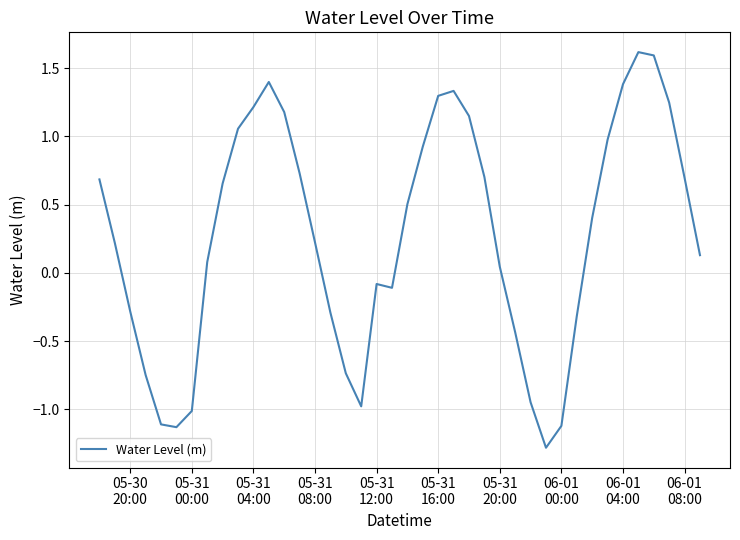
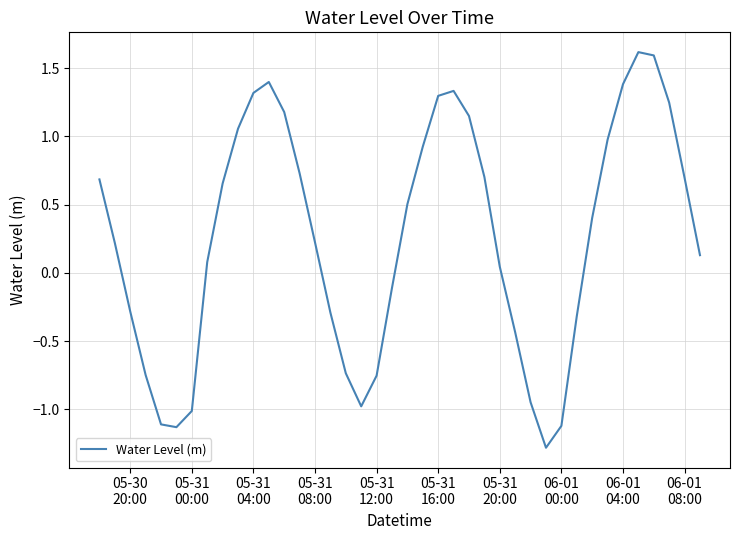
05-31 04:00: 1.21 -> 1.32
05-31 12:00: -0.08 -> -0.75
